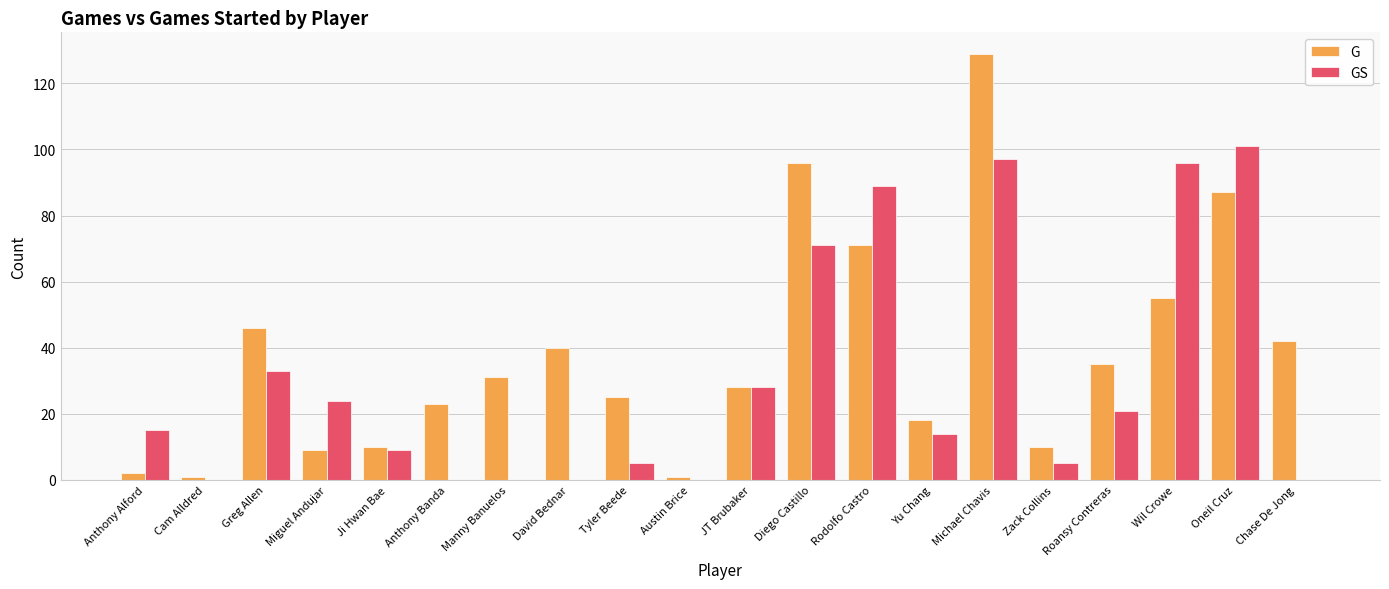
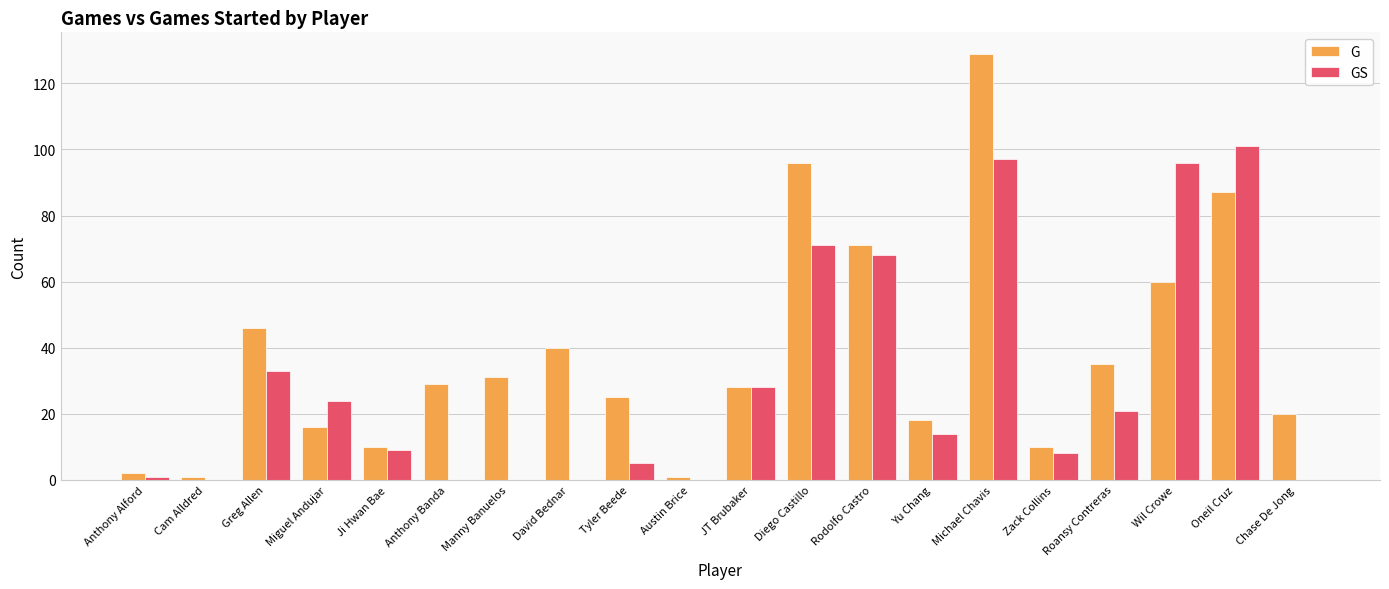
GS, Anthony Alford: 15 -> 1
G, Miguel Andujar: 9 -> 16
G, Anthony Banda: 23 -> 29
GS, Rodolfo Castro: 89 -> 68
GS, Zack Collins: 5 -> 8
G, Wil Crowe: 55 -> 60
G, Chase De Jong: 42 -> 20
